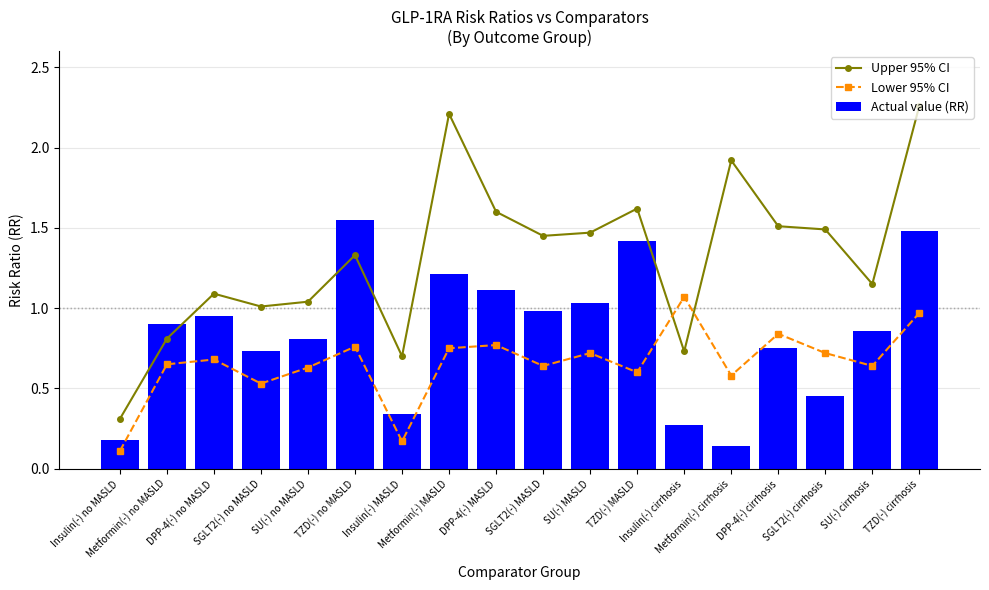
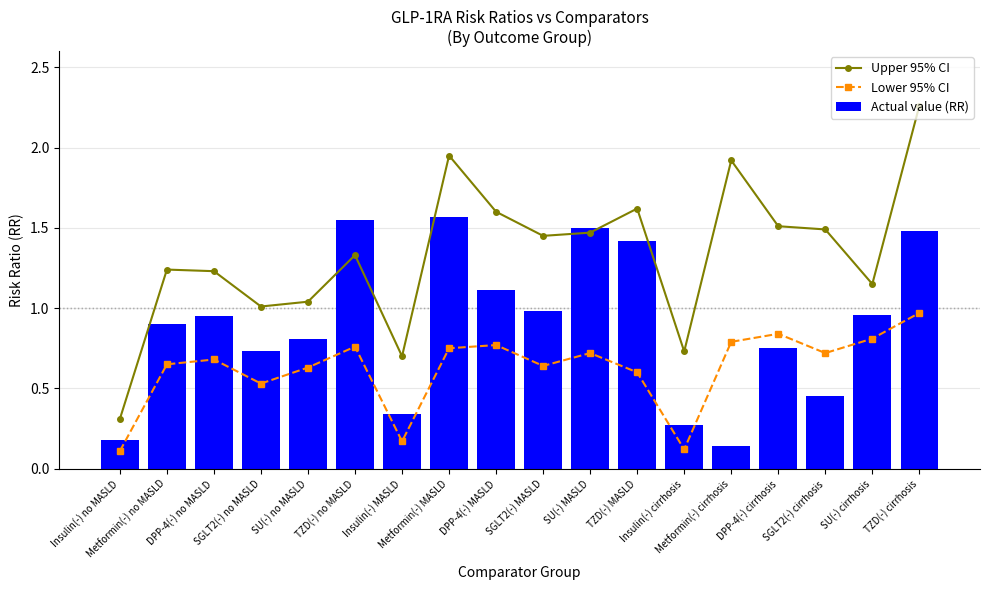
Upper 95% CI, Metformin(-) no MASLD: 0.81 -> 1.24
Upper 95% CI, DPP-4(-) no MASLD: 1.09 -> 1.23
Upper 95% CI, Metformin(-) MASLD: 2.21 -> 1.95
Actual value (RR), Metformin(-) MASLD: 1.21 -> 1.57
Actual value (RR), SU(-) MASLD: 1.03 -> 1.50
Lower 95% CI, Insulin(-) cirrhosis: 1.07 -> 0.12
Lower 95% CI, Metformin(-) cirrhosis: 0.58 -> 0.79
Actual value (RR), SU(-) cirrhosis: 0.86 -> 0.96
Lower 95% CI, SU(-) cirrhosis: 0.64 -> 0.81
